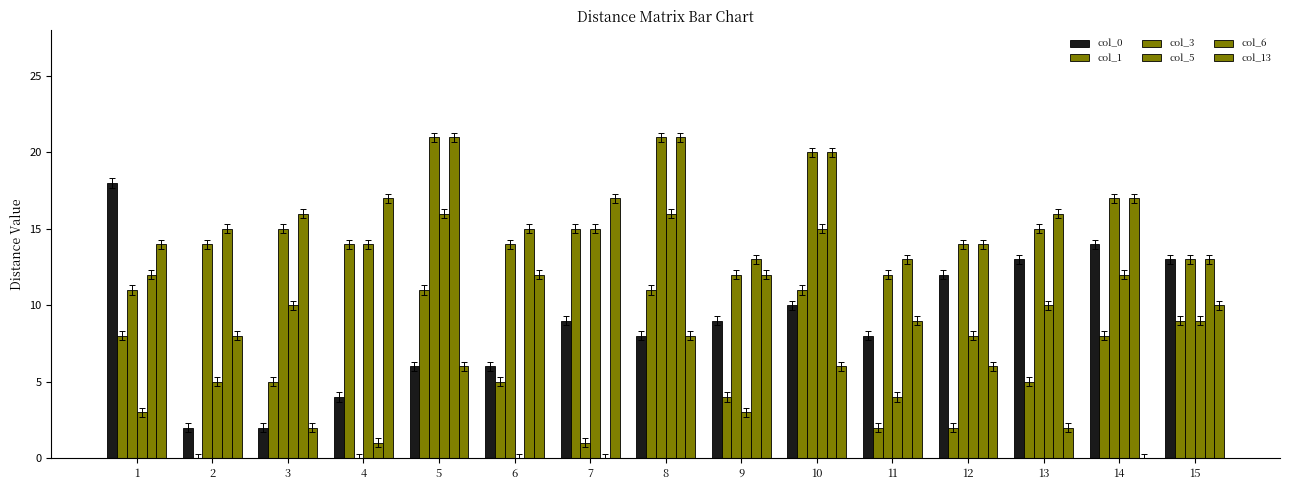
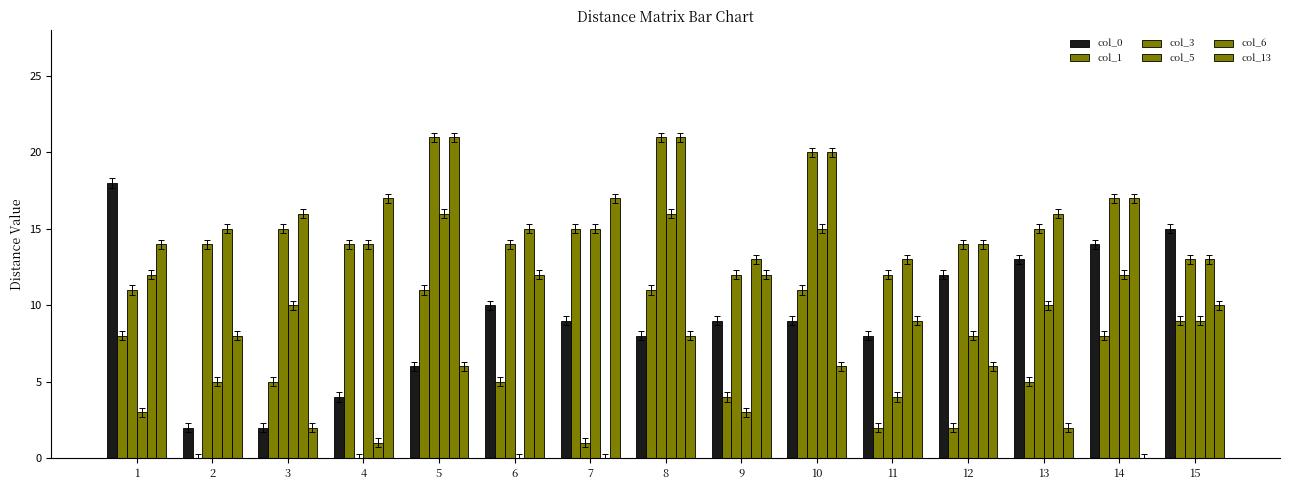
col_0, 6: 6 -> 10
col_0, 10: 10 -> 9
col_0, 15: 13 -> 15
